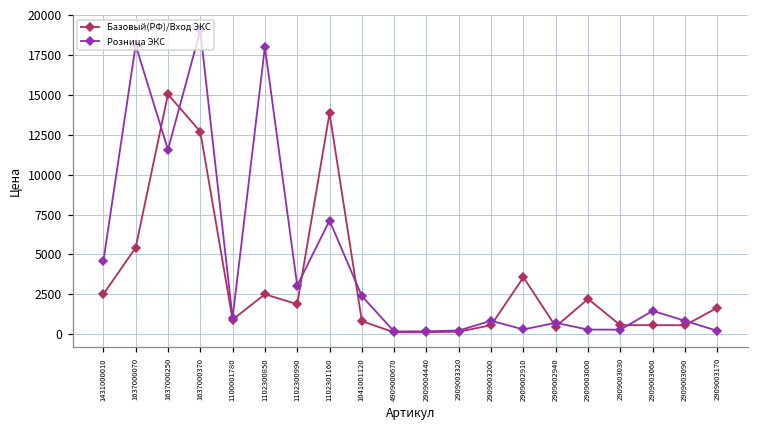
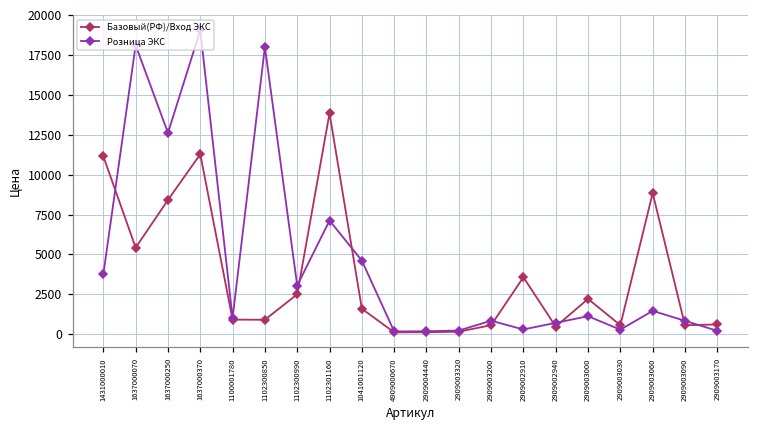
Базовый(РФ)/Вход ЭКС, 1431000010: 2500 -> 11200
Розница ЭКС, 1431000010: 4600 -> 3800
Базовый(РФ)/Вход ЭКС, 1637000250: 15100 -> 8400
Розница ЭКС, 1637000250: 11600 -> 12600
Базовый(РФ)/Вход ЭКС, 1637000370: 12700 -> 11300
Базовый(РФ)/Вход ЭКС, 1102300850: 2500 -> 900
Базовый(РФ)/Вход ЭКС, 1102300990: 1900 -> 2500
Базовый(РФ)/Вход ЭКС, 1041001120: 800 -> 1600
Розница ЭКС, 1041001120: 2400 -> 4600
Розница ЭКС, 2909003000: 300 -> 1100
Базовый(РФ)/Вход ЭКС, 2909003060: 600 -> 8800
Базовый(РФ)/Вход ЭКС, 2909003170: 1700 -> 600
